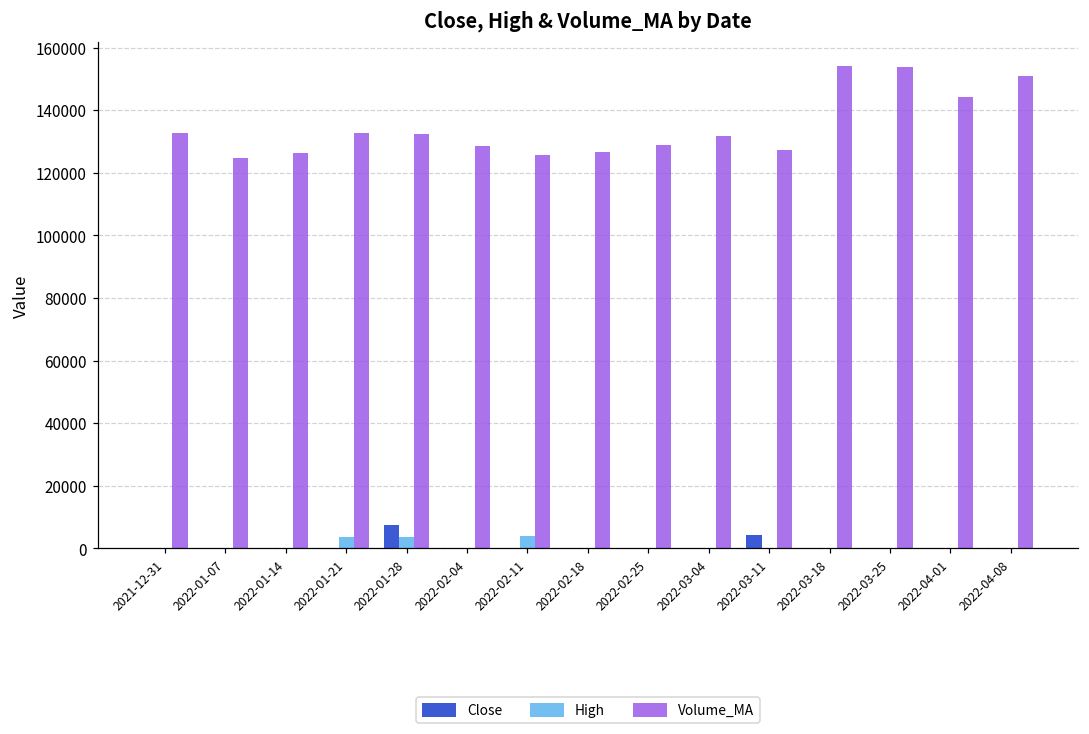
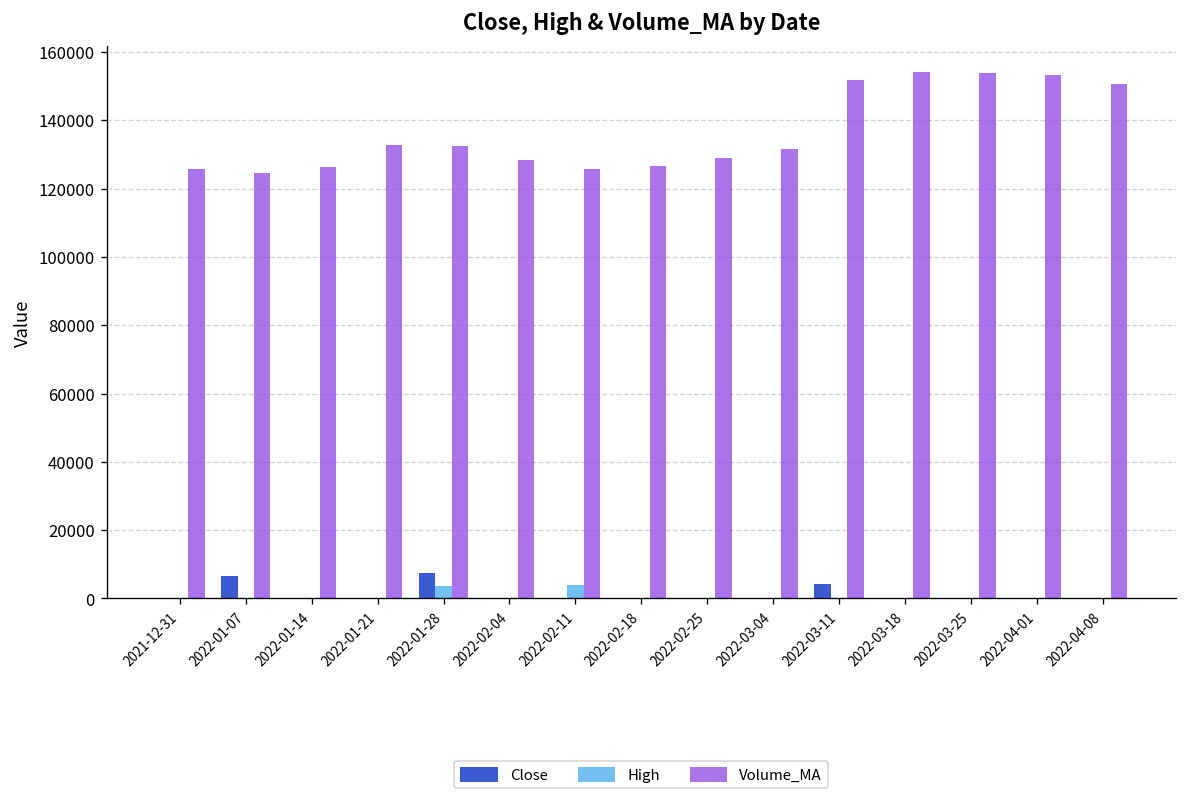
Volume_MA, 2021-12-31: 133000 -> 126000
Close, 2022-01-07: 0 -> 7000
High, 2022-01-21: 4000 -> 0
Volume_MA, 2022-03-11: 127000 -> 152000
Volume_MA, 2022-04-01: 144000 -> 153000
